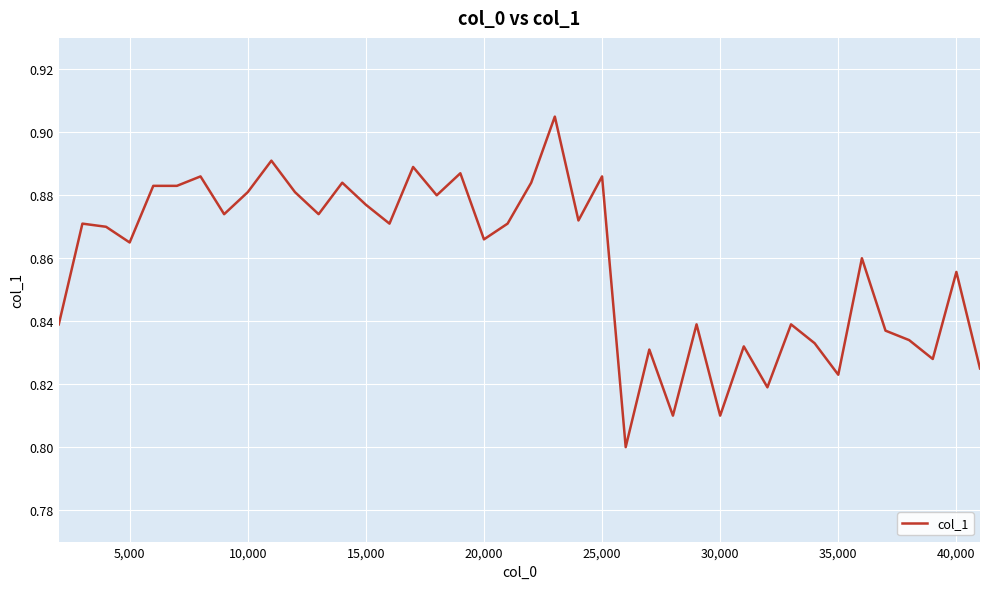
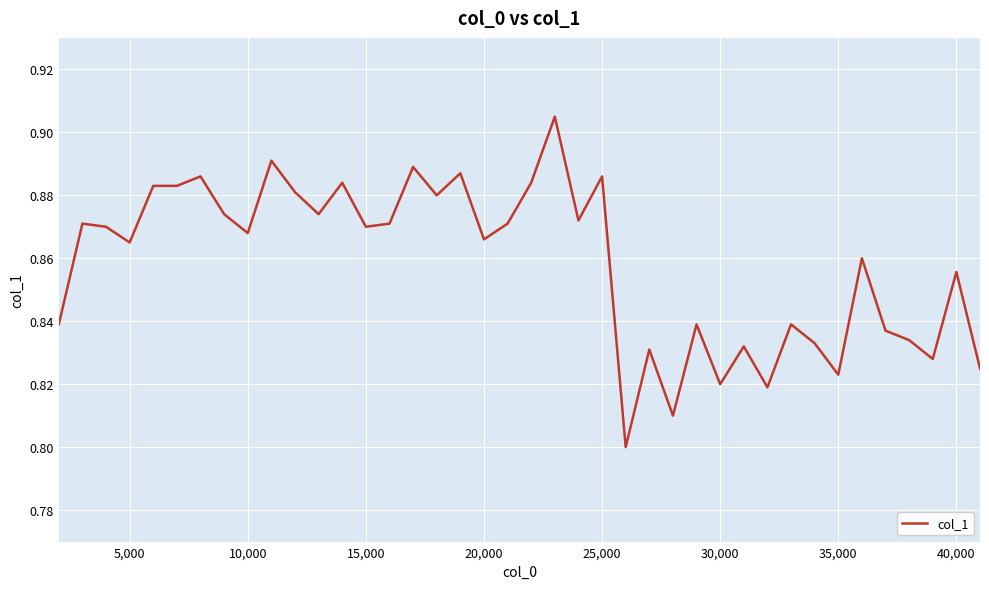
10,000: 0.881 -> 0.868
15,000: 0.877 -> 0.870
30,000: 0.81 -> 0.82
